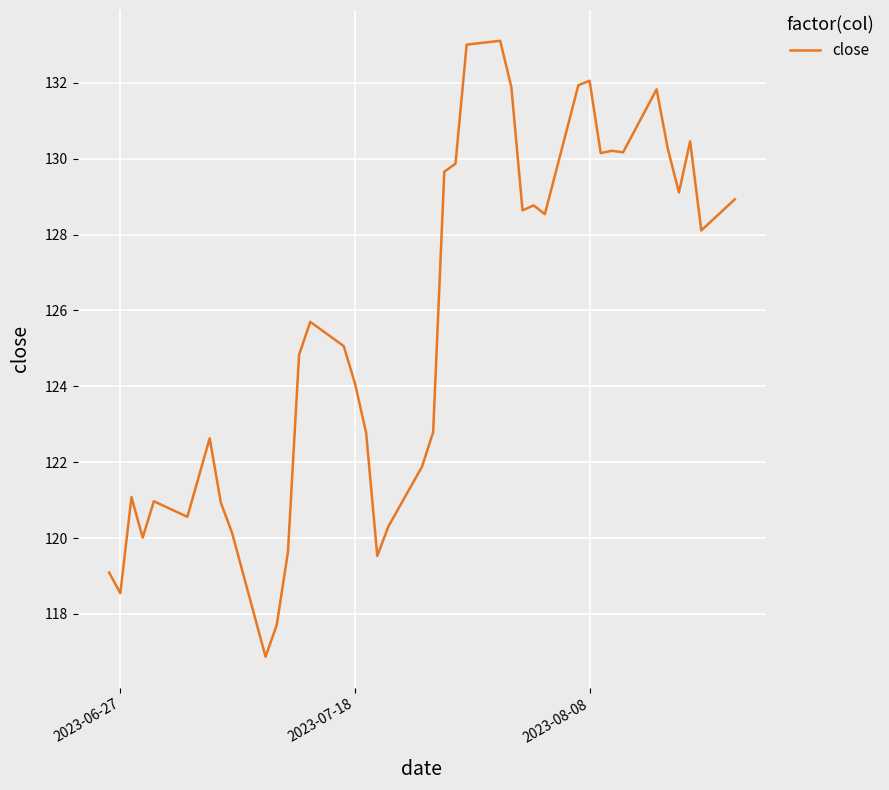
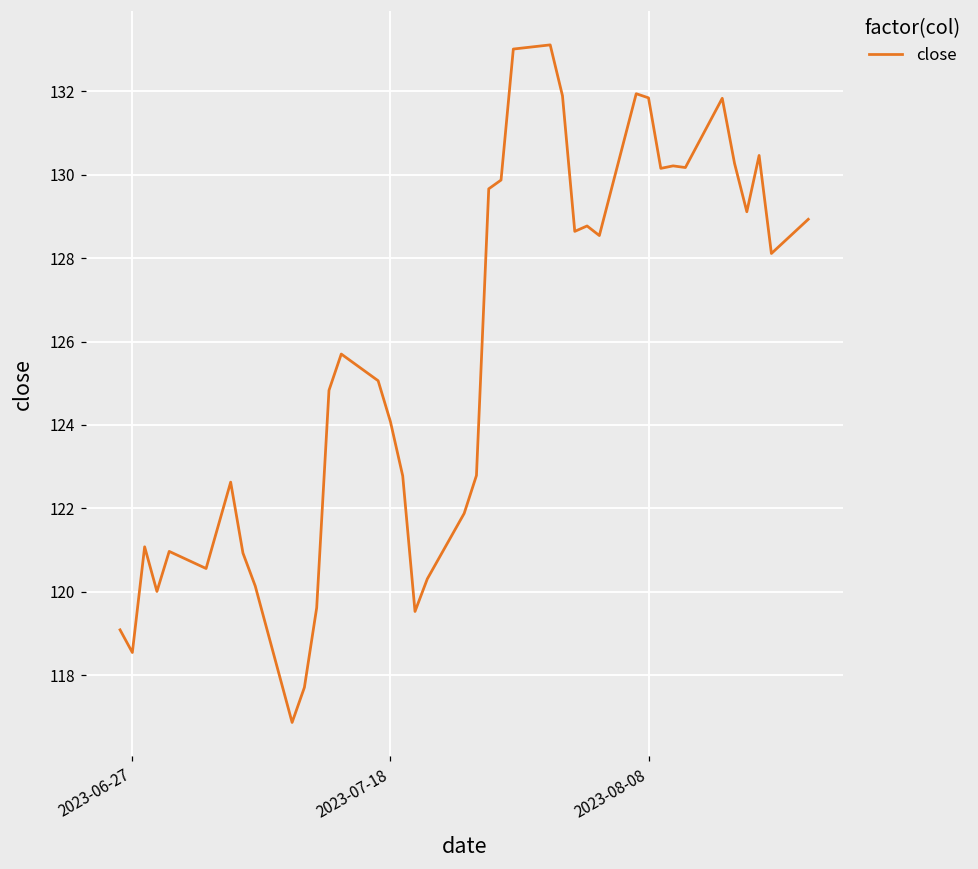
2023-08-08: 132.1 -> 131.8
